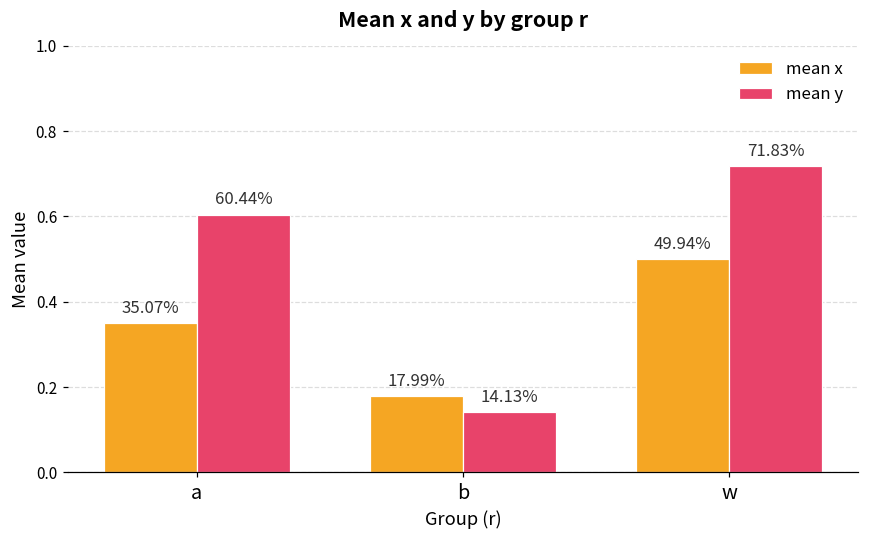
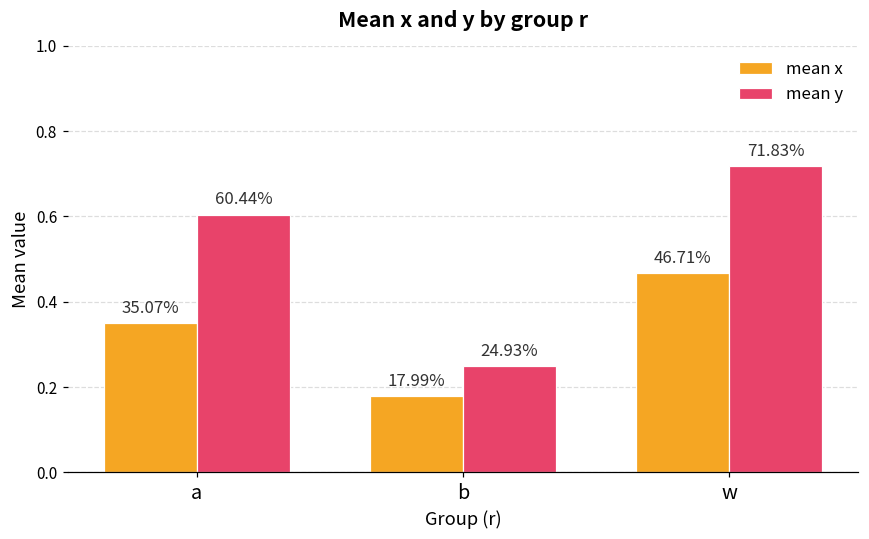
mean y, b: 14.13% -> 24.93%
mean x, w: 49.94% -> 46.71%
